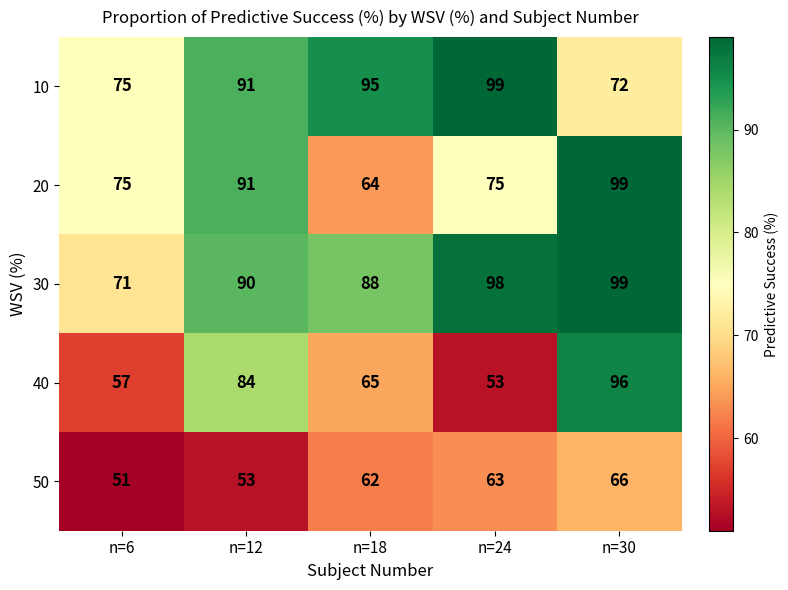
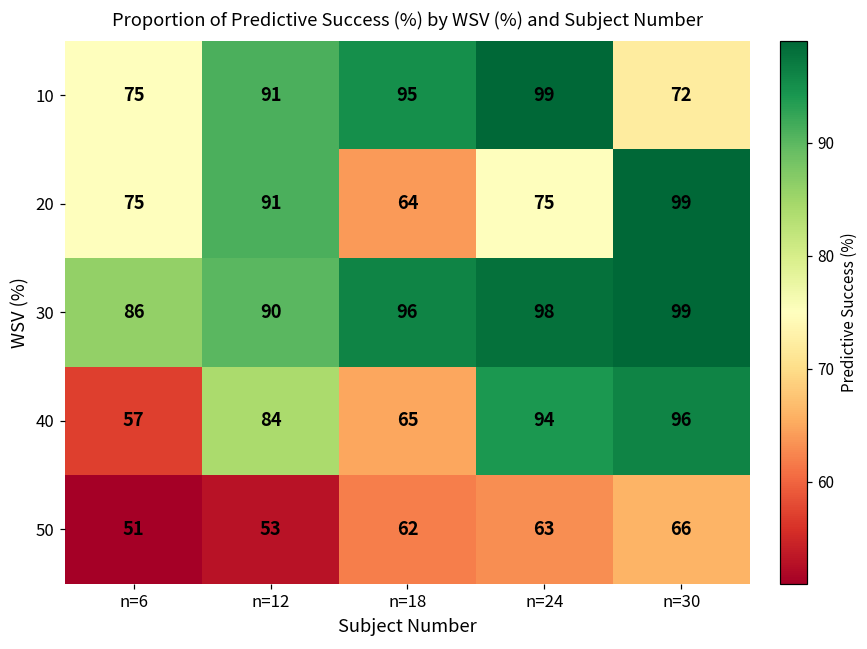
30, n=6: 71 -> 86
30, n=18: 88 -> 96
40, n=24: 53 -> 94
